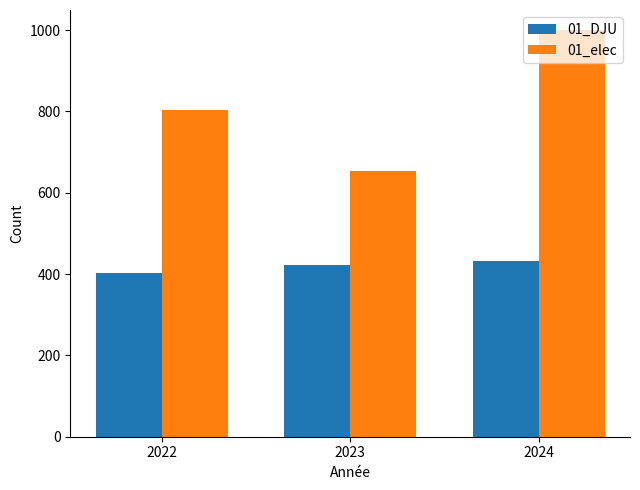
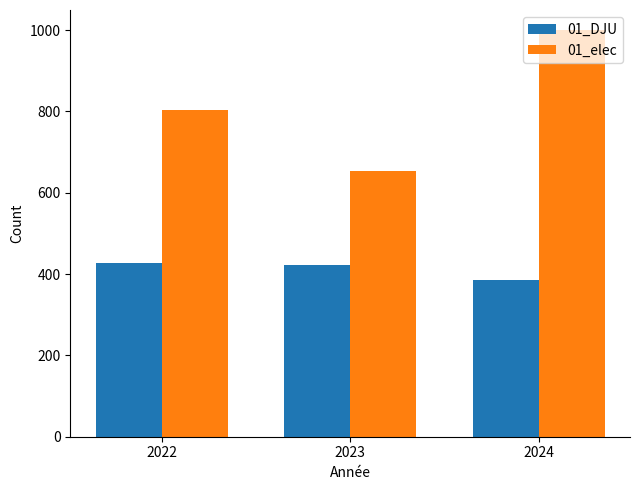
01_DJU, 2022: 400 -> 430
01_DJU, 2024: 430 -> 390
